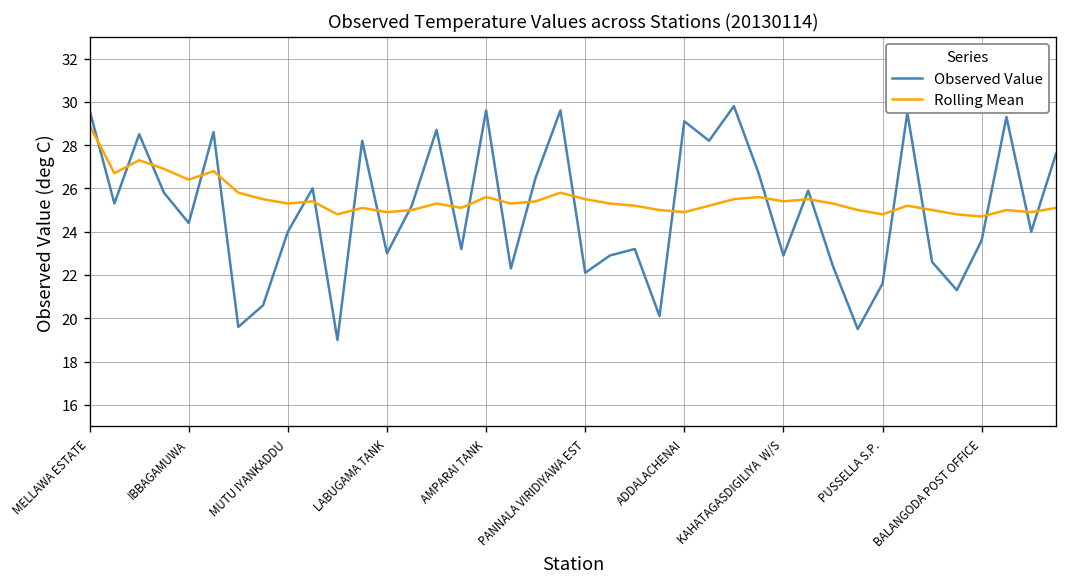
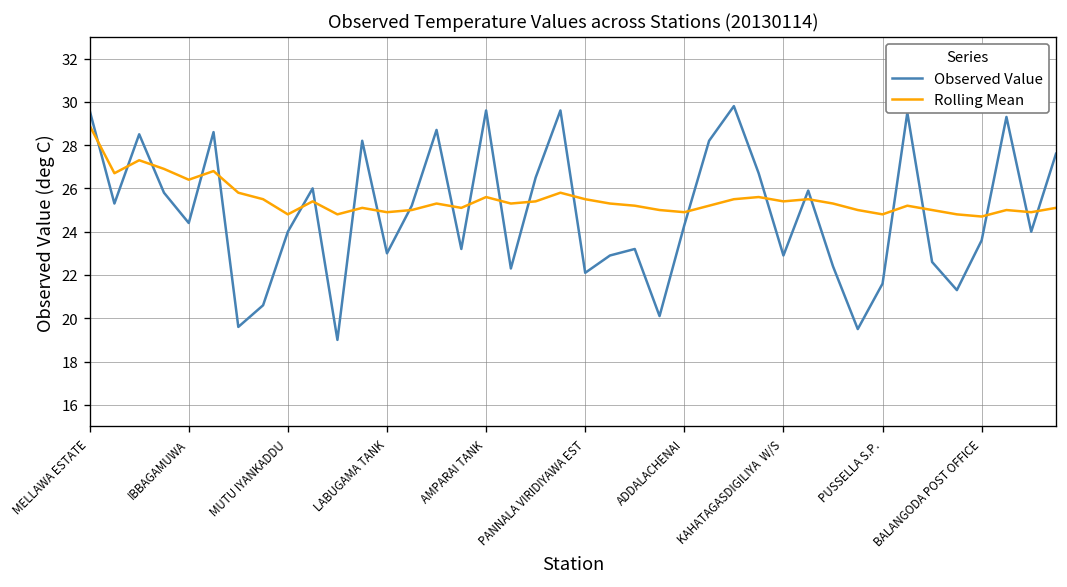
Rolling Mean, MUTU IYANKADDU: 25.3 -> 24.8
Observed Value, ADDALACHENAI: 29.1 -> 24.3
